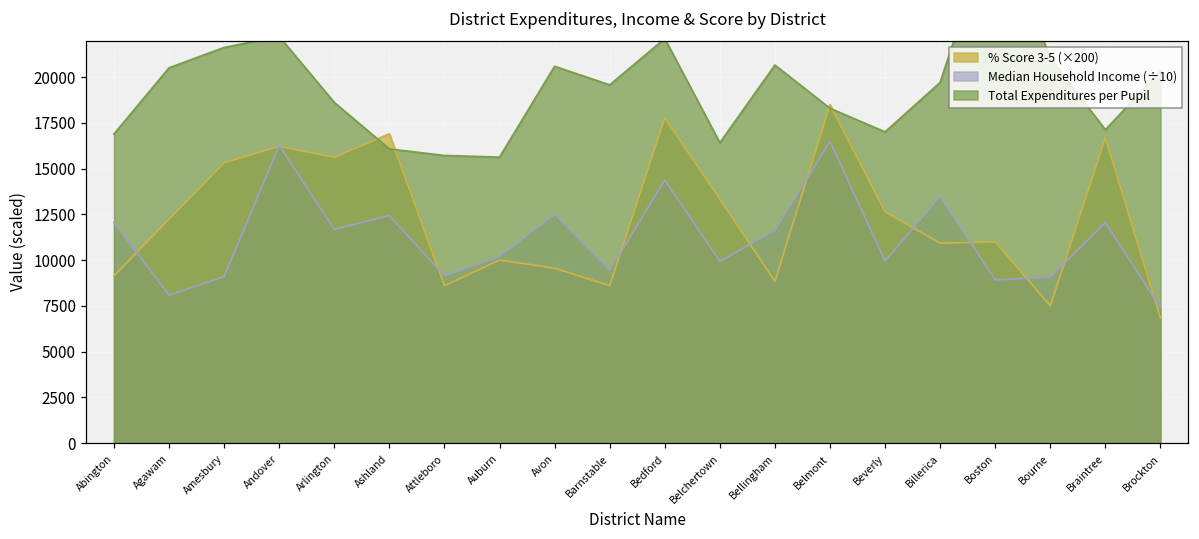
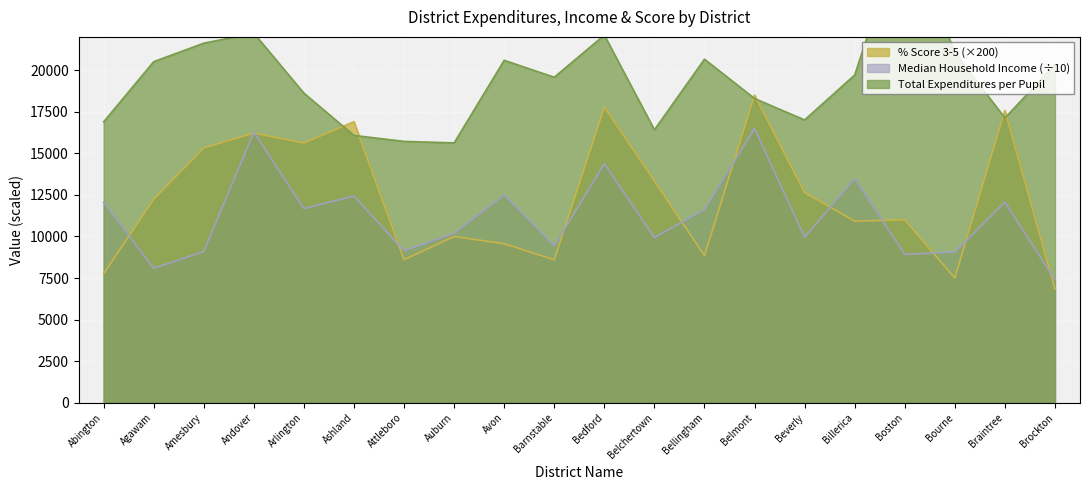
% Score 3-5 (×200), Abington: 9100 -> 7800
% Score 3-5 (×200), Braintree: 16700 -> 17600
